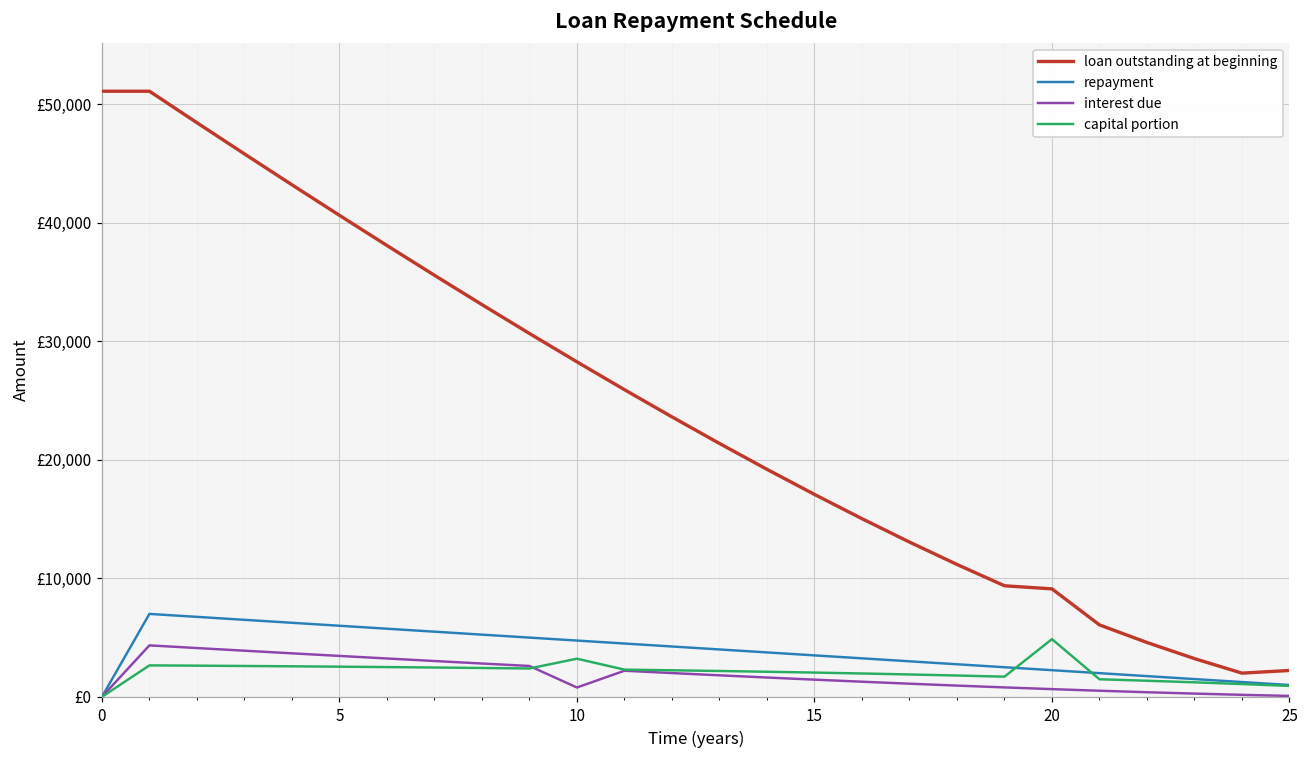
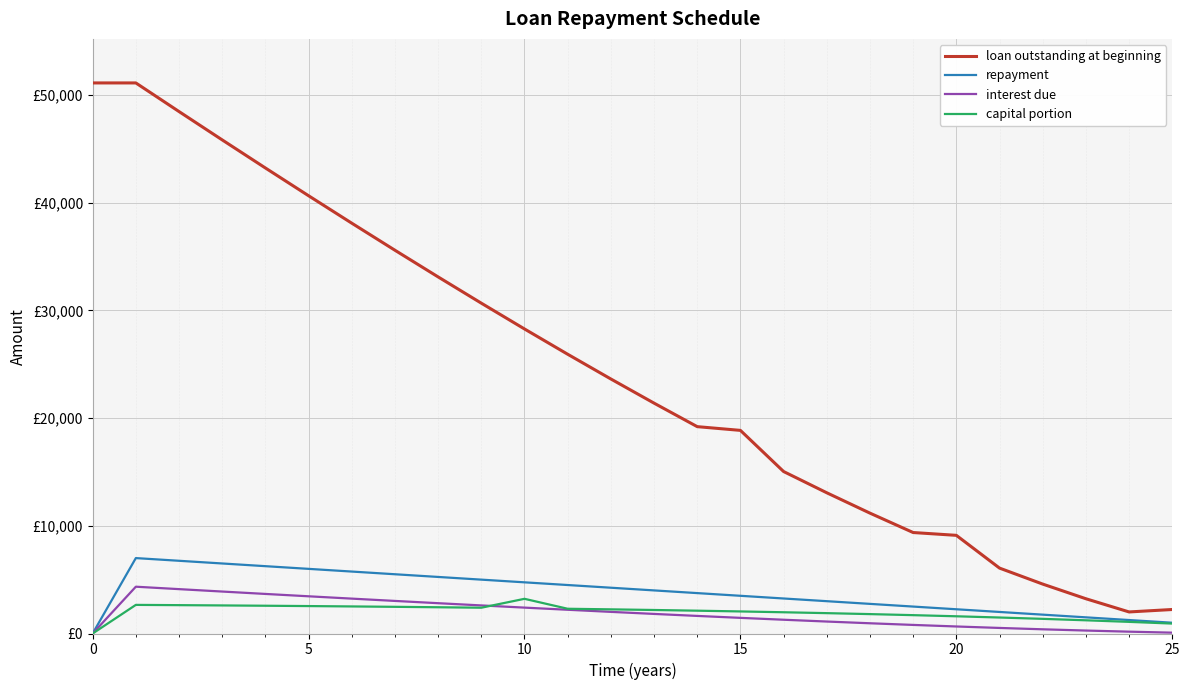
interest due, 10: £800 -> £2,400
loan outstanding at beginning, 15: £17,100 -> £18,900
capital portion, 20: £4,900 -> £1,600
